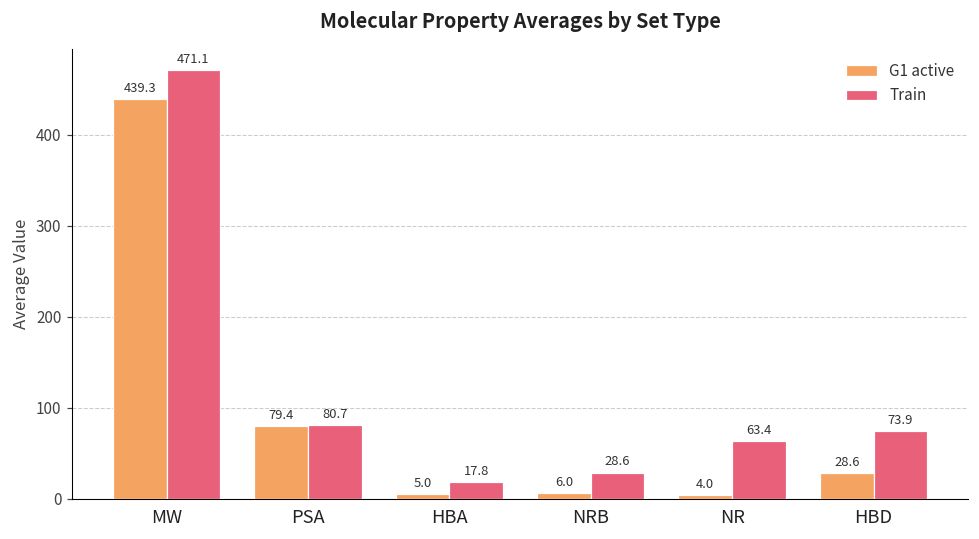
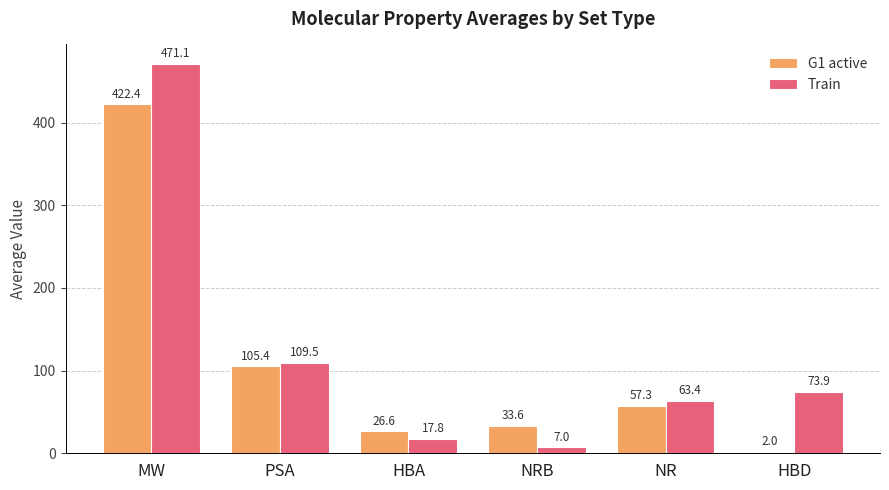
G1 active, MW: 439.3 -> 422.4
G1 active, PSA: 79.4 -> 105.4
Train, PSA: 80.7 -> 109.5
G1 active, HBA: 5.0 -> 26.6
G1 active, NRB: 6.0 -> 33.6
Train, NRB: 28.6 -> 7.0
G1 active, NR: 4.0 -> 57.3
G1 active, HBD: 28.6 -> 2.0
